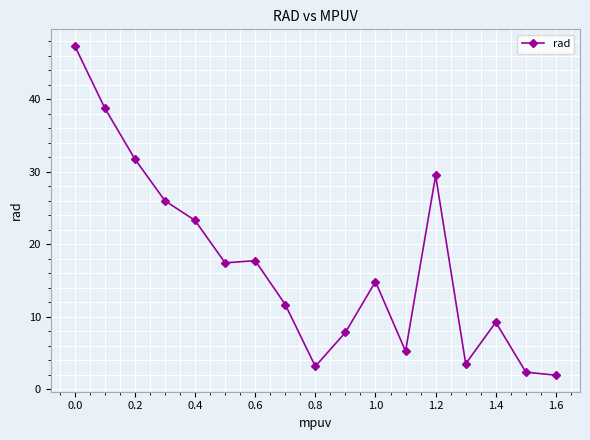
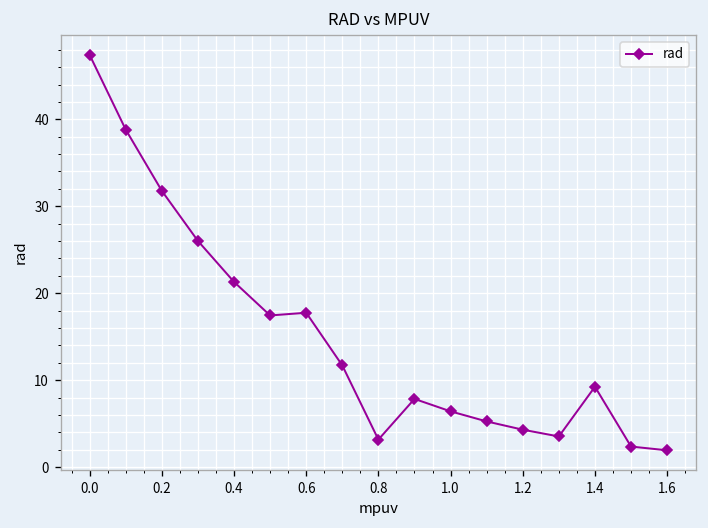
0.4: 23 -> 21
1.0: 15 -> 6
1.2: 30 -> 4
